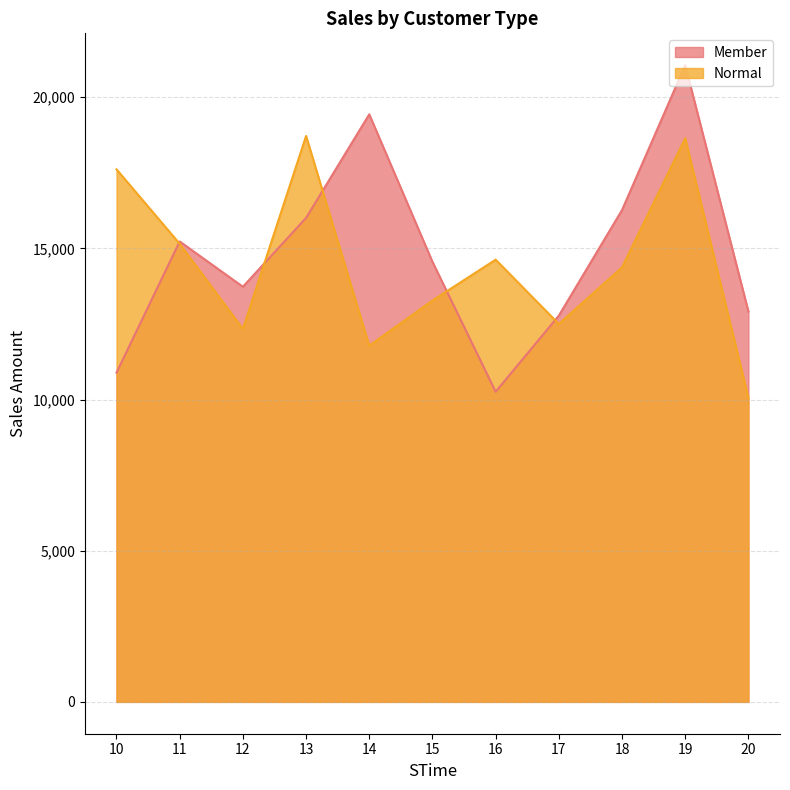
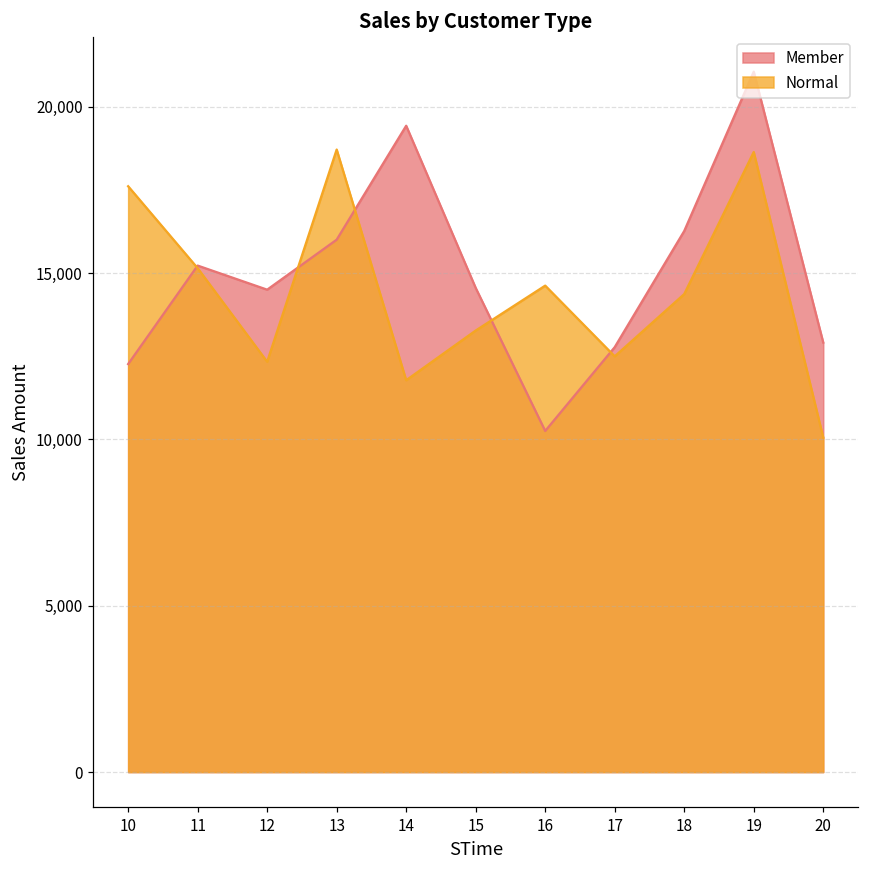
Member, 10: 10,900 -> 12,300
Member, 12: 13,700 -> 14,500
